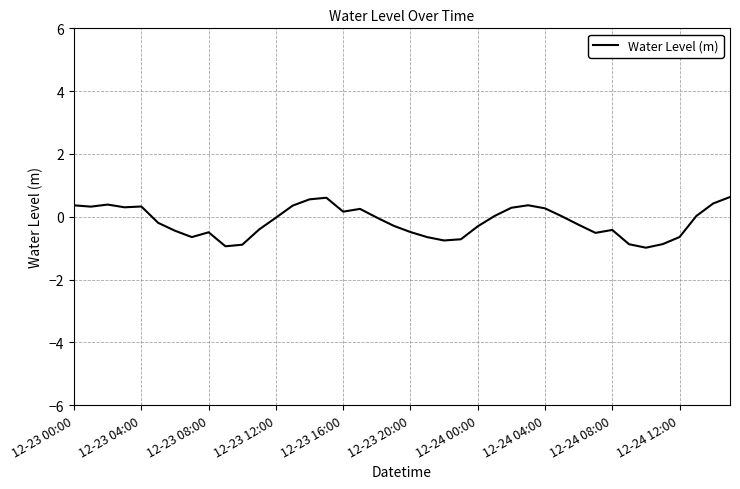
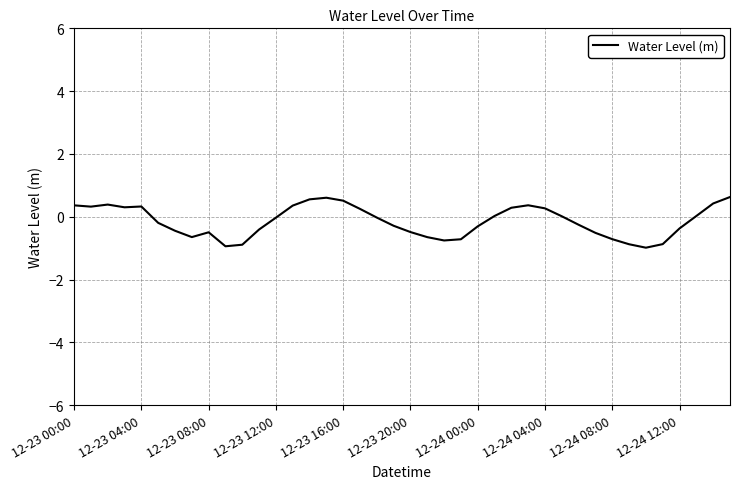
12-23 16:00: 0.2 -> 0.5
12-24 08:00: -0.4 -> -0.7
12-24 12:00: -0.6 -> -0.4
